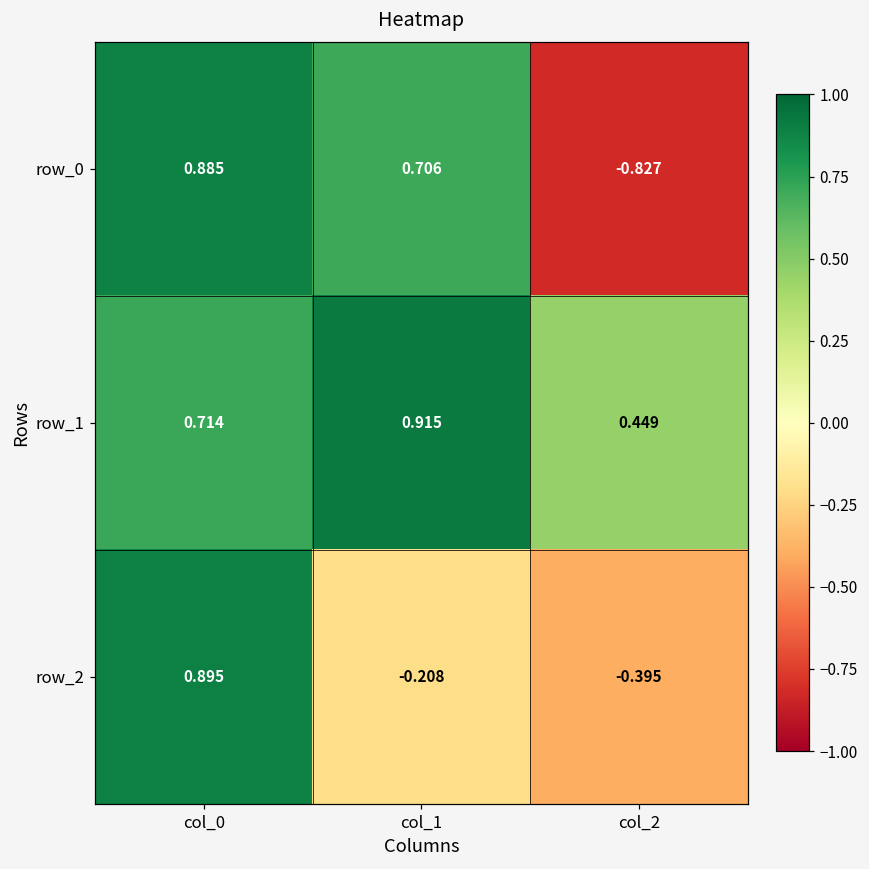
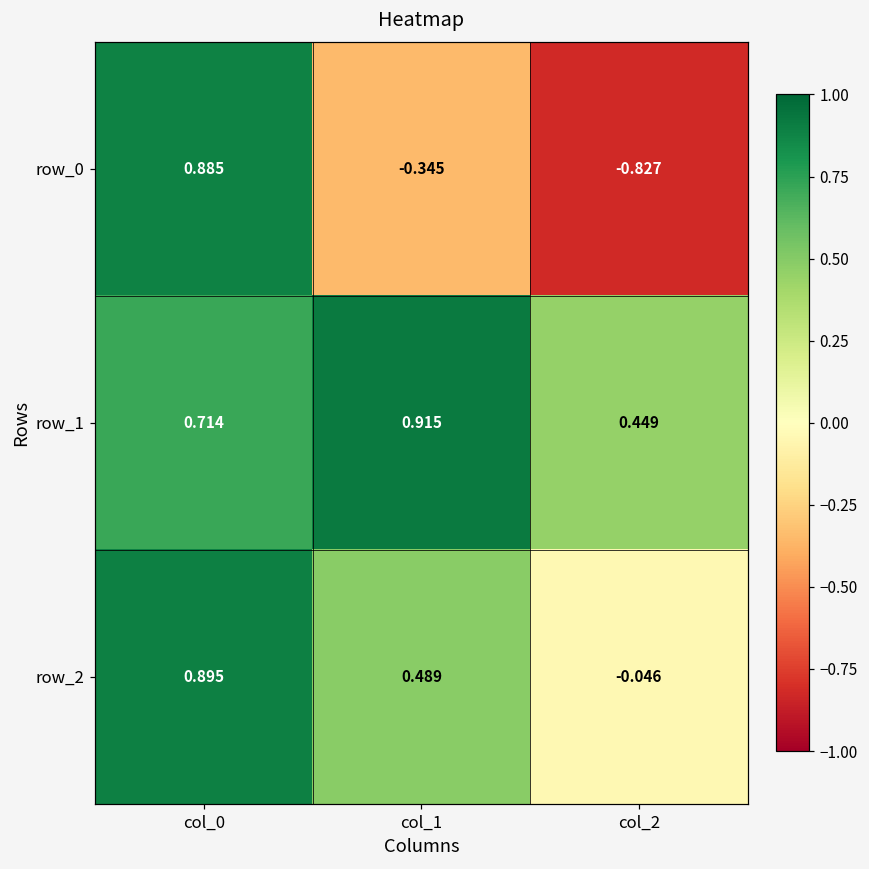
row_0, col_1: 0.706 -> -0.345
row_2, col_1: -0.208 -> 0.489
row_2, col_2: -0.395 -> -0.046
